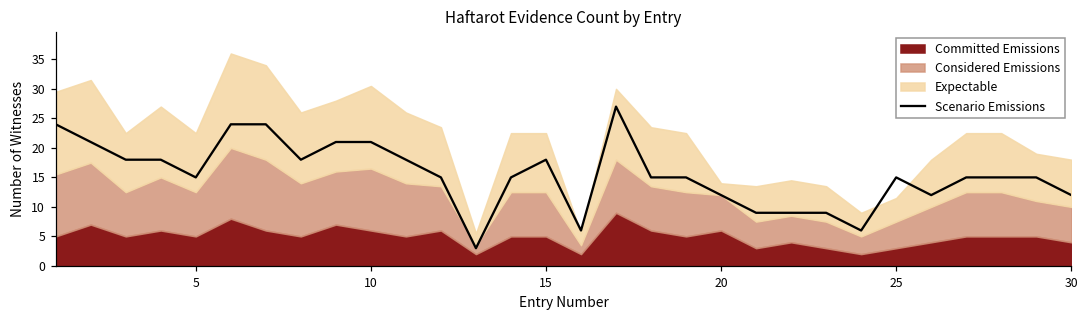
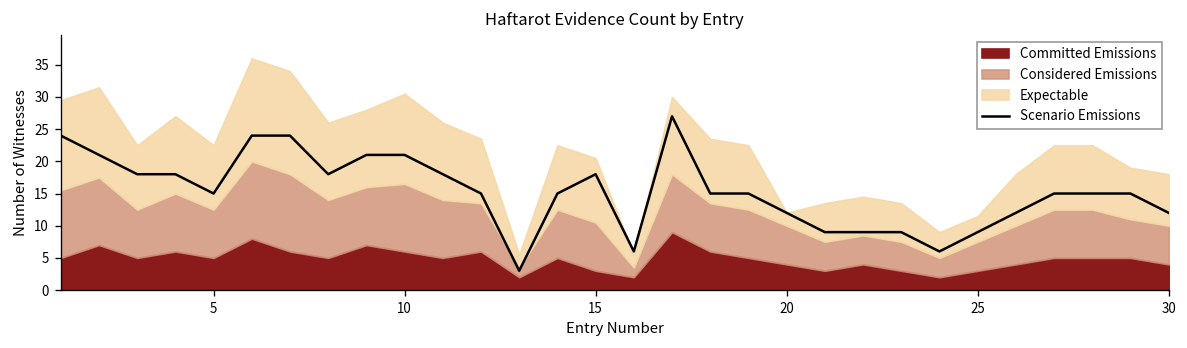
Committed Emissions, 15: 5 -> 3
Committed Emissions, 20: 6 -> 4
Scenario Emissions, 25: 15 -> 9
